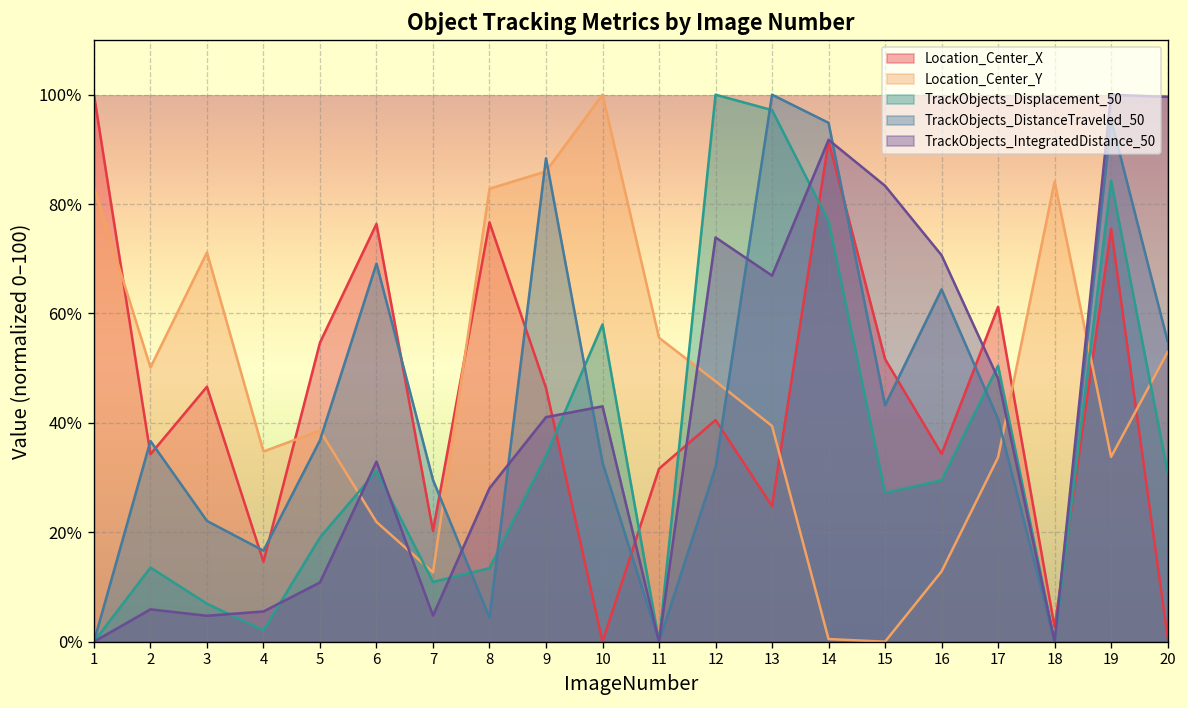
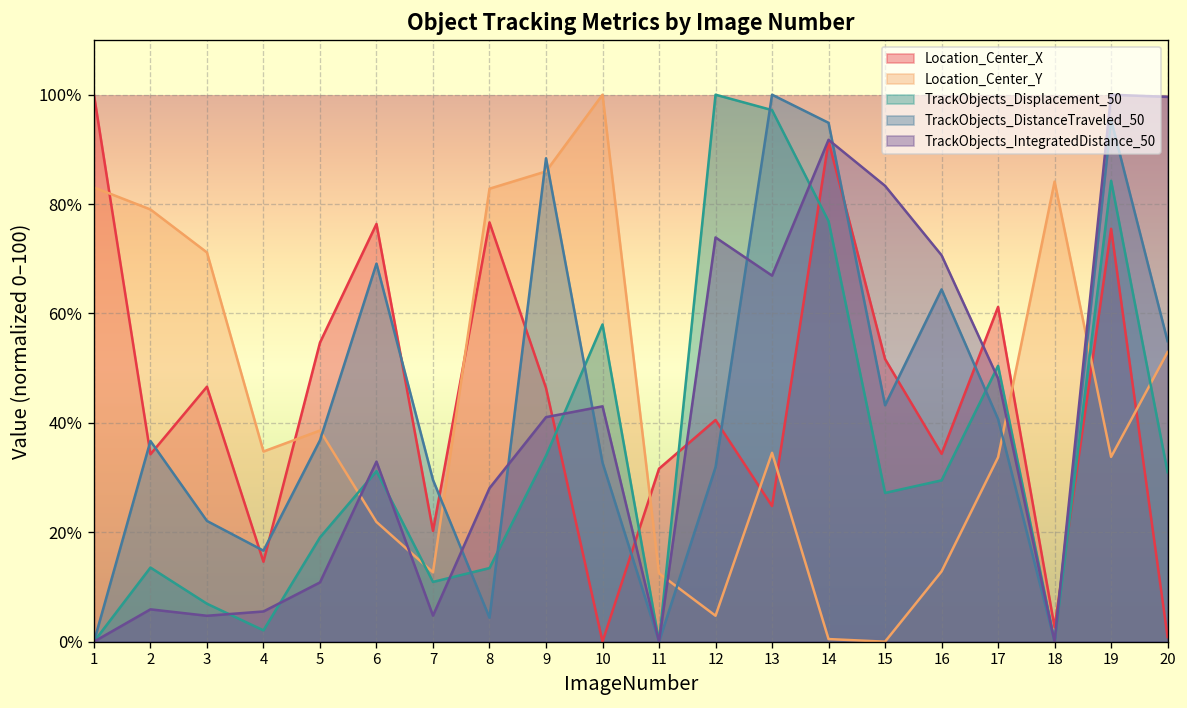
Location_Center_Y, 2: 50% -> 79%
Location_Center_Y, 11: 56% -> 12%
Location_Center_Y, 12: 48% -> 5%
Location_Center_Y, 13: 39% -> 35%
